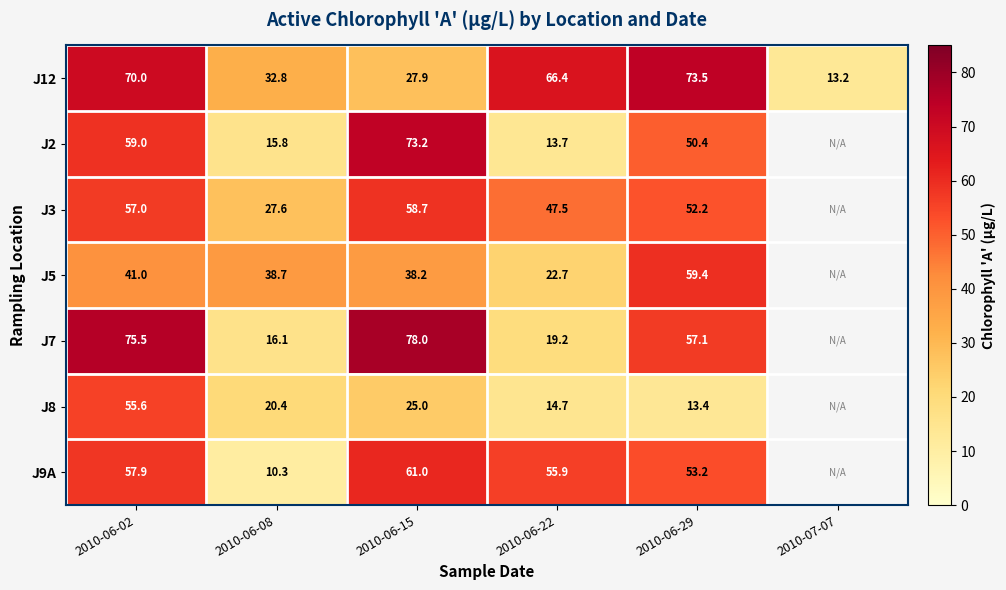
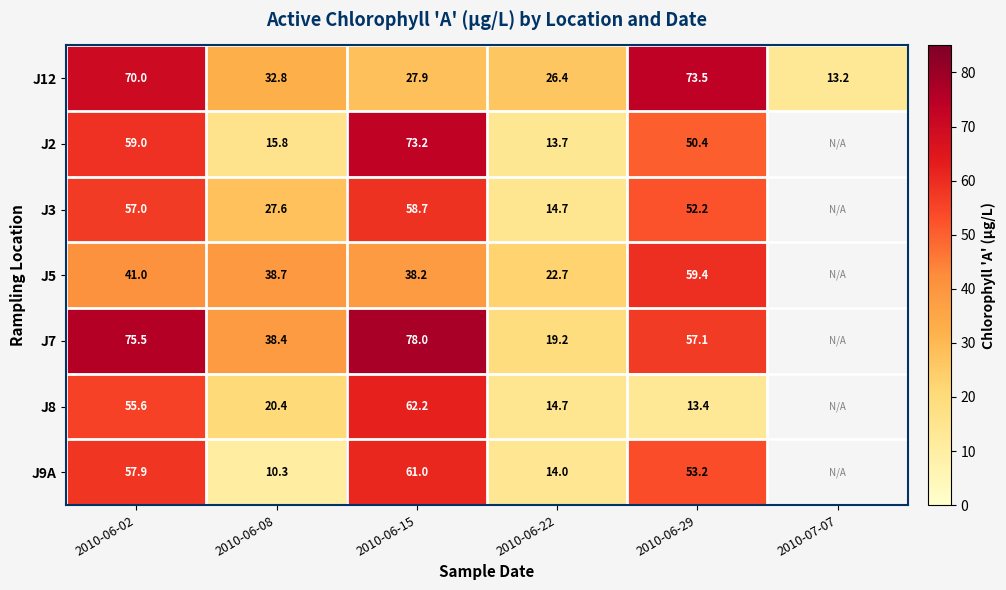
J12, 2010-06-22: 66.4 -> 26.4
J3, 2010-06-22: 47.5 -> 14.7
J7, 2010-06-08: 16.1 -> 38.4
J8, 2010-06-15: 25.0 -> 62.2
J9A, 2010-06-22: 55.9 -> 14.0
